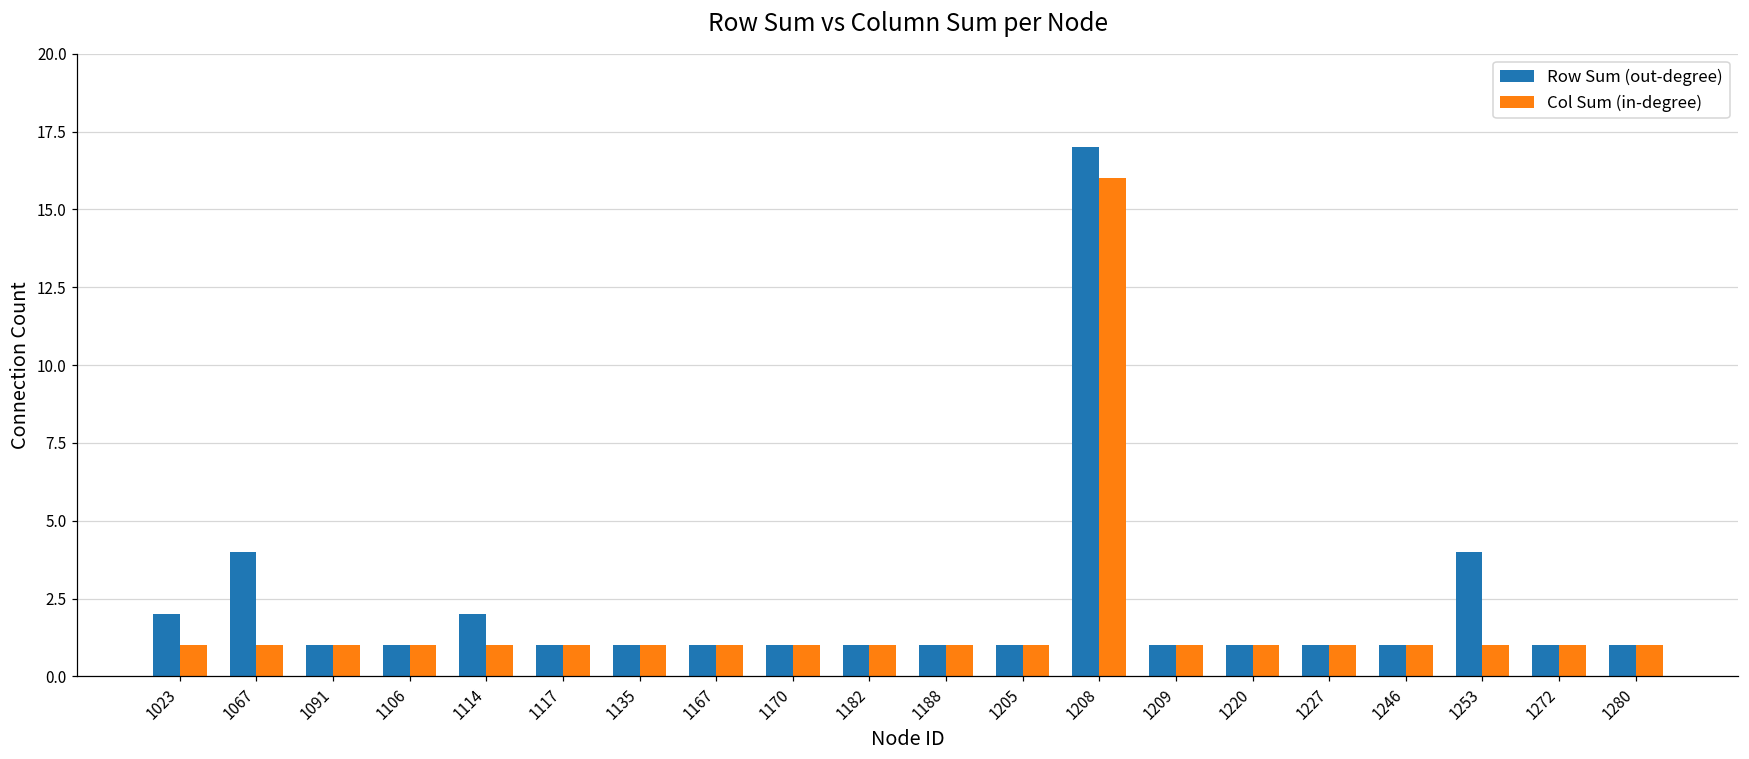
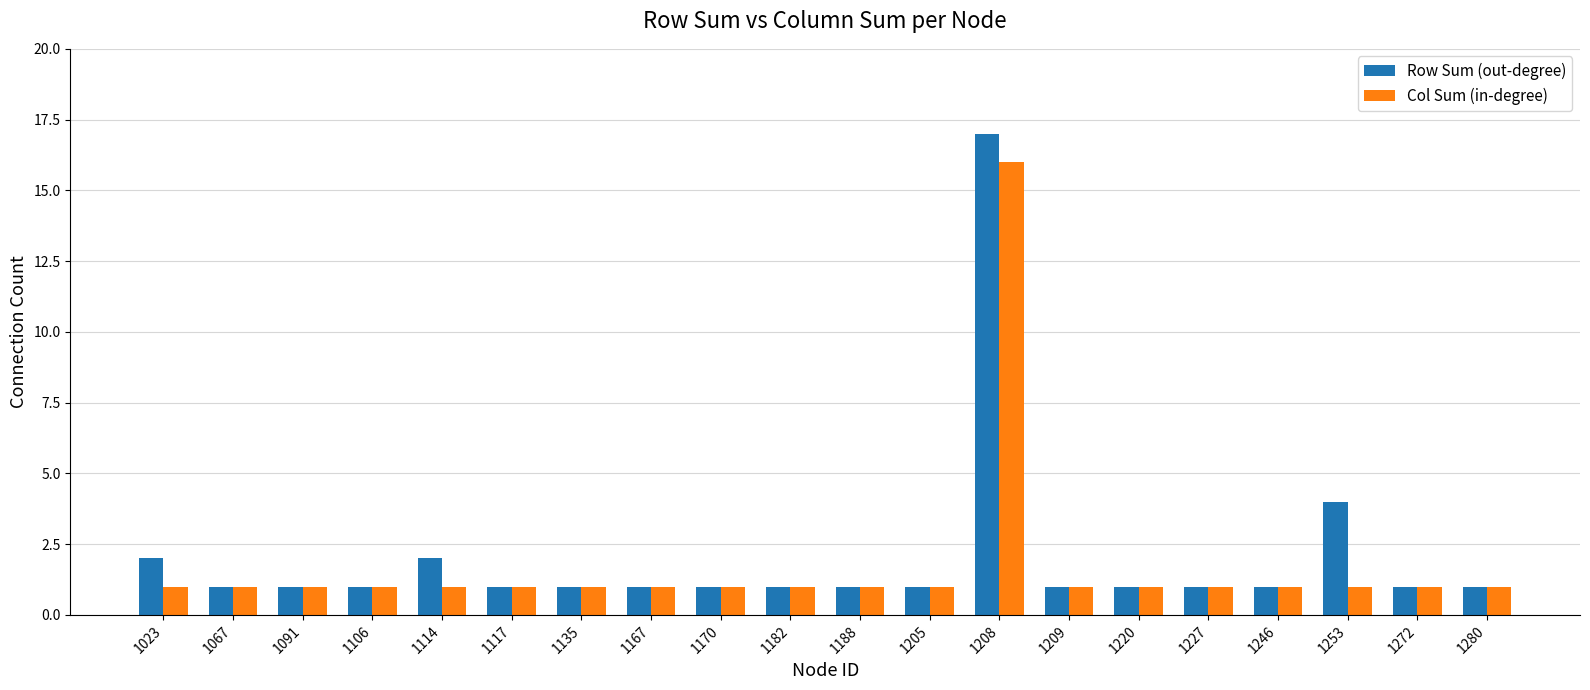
Row Sum (out-degree), 1067: 4 -> 1
